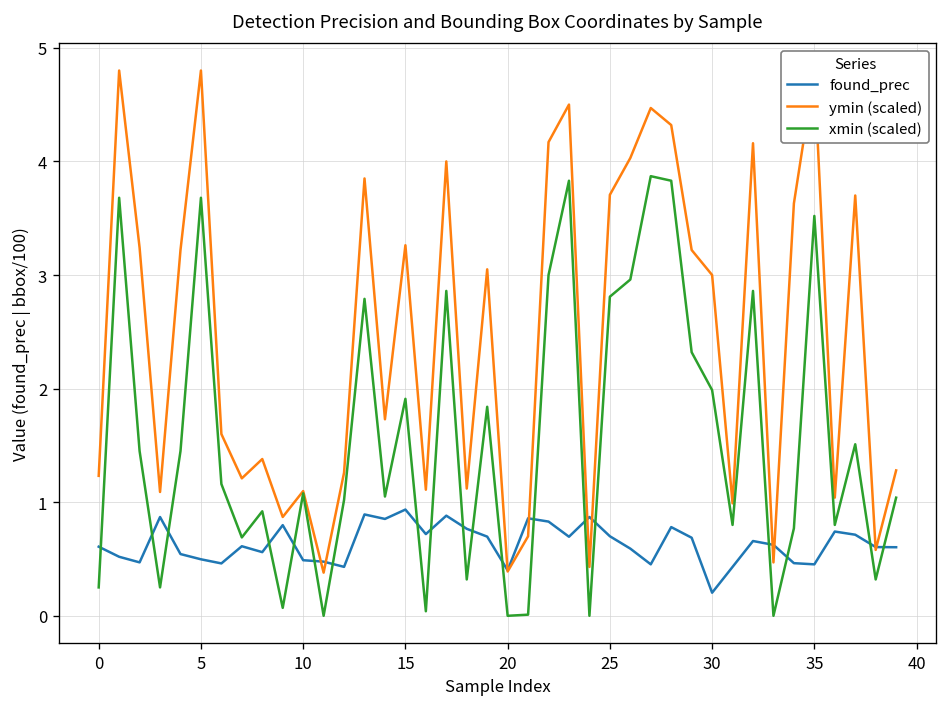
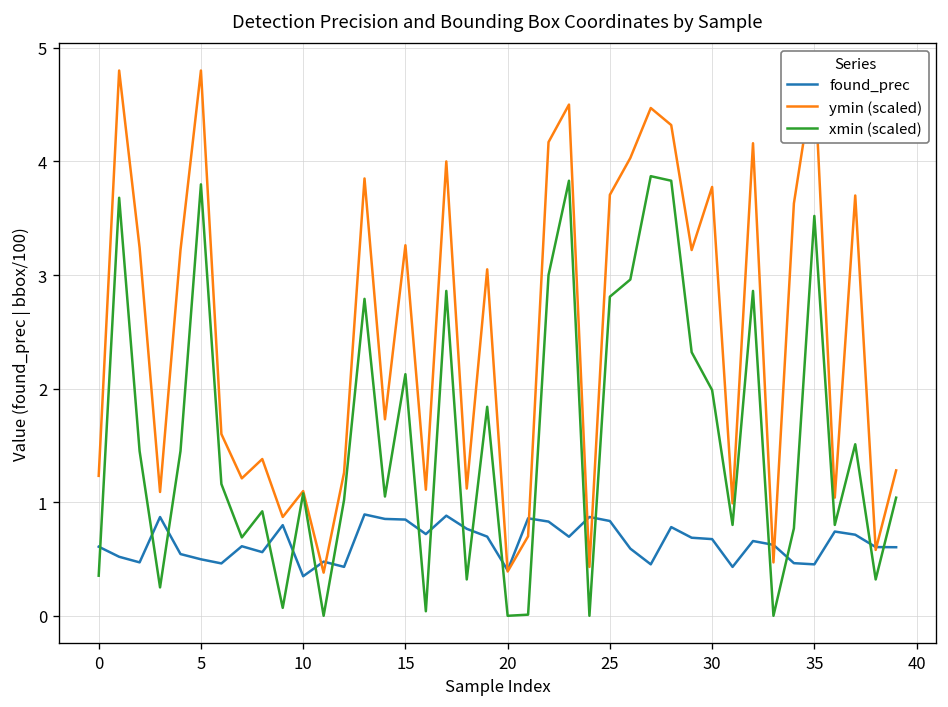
xmin (scaled), 0: 0.3 -> 0.4
xmin (scaled), 5: 3.7 -> 3.8
found_prec, 10: 0.5 -> 0.3
found_prec, 15: 0.9 -> 0.8
xmin (scaled), 15: 1.9 -> 2.1
found_prec, 25: 0.7 -> 0.8
found_prec, 30: 0.2 -> 0.7
ymin (scaled), 30: 3.0 -> 3.8
